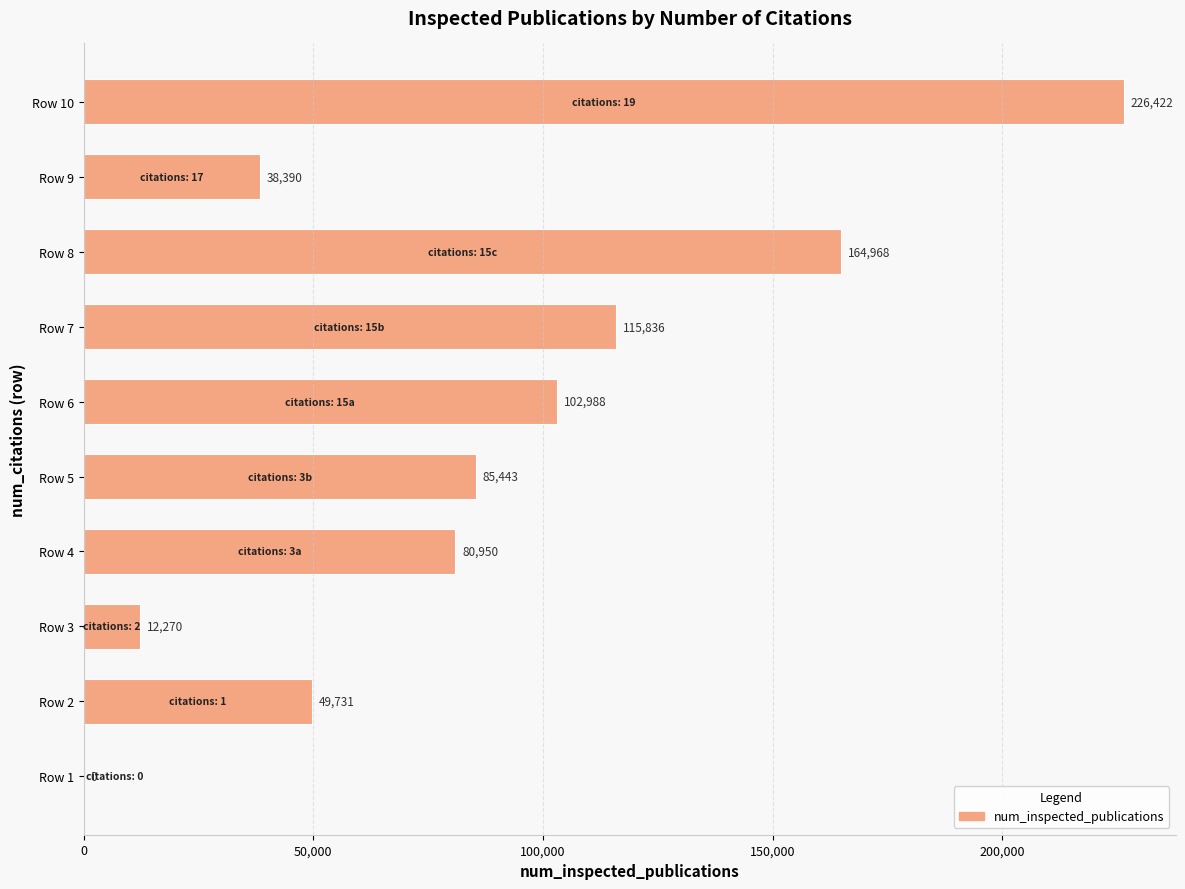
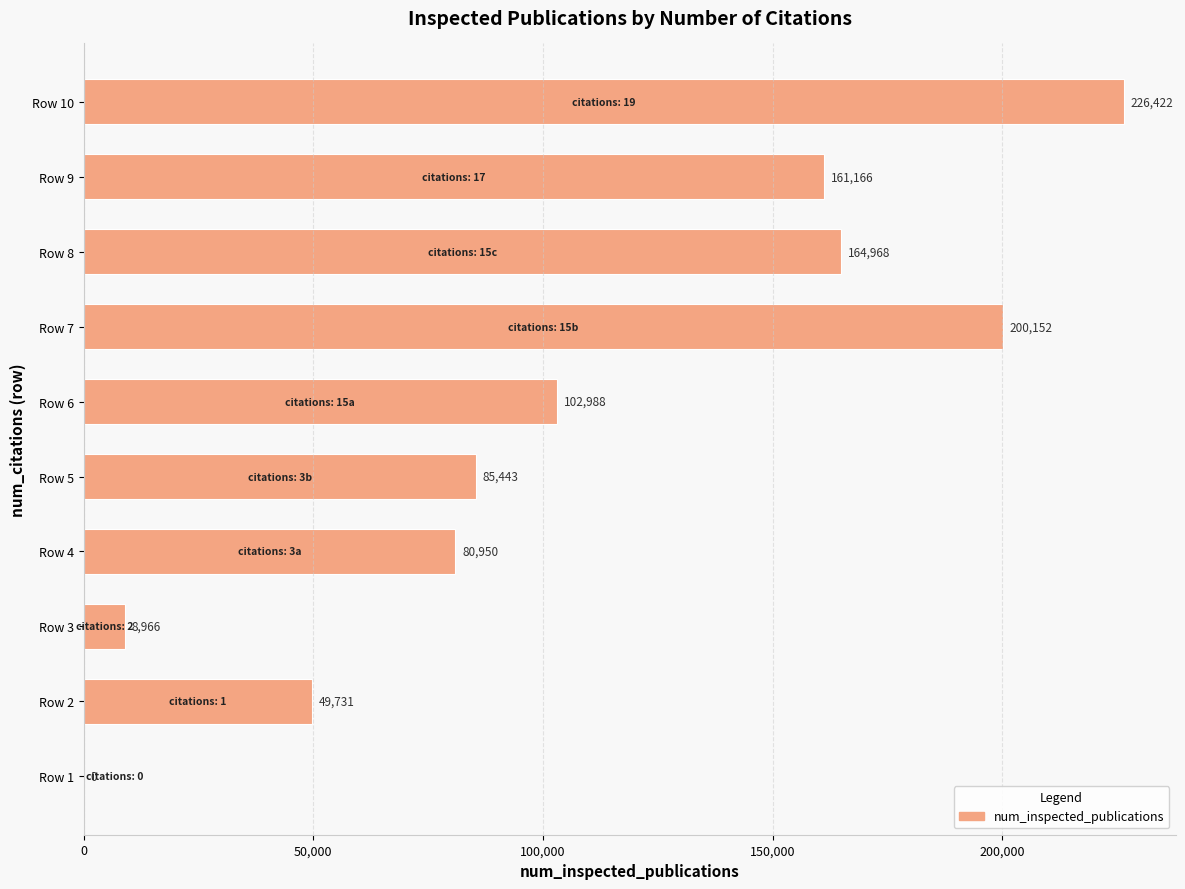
Row 9: 38,390 -> 161,166
Row 7: 115,836 -> 200,152
Row 3: 12,270 -> 8,966
